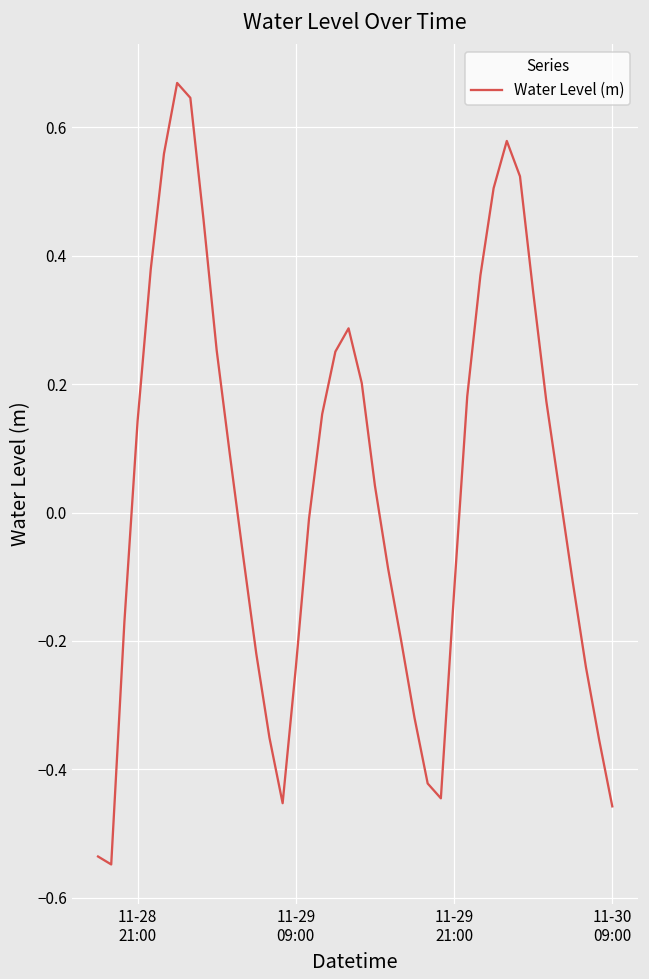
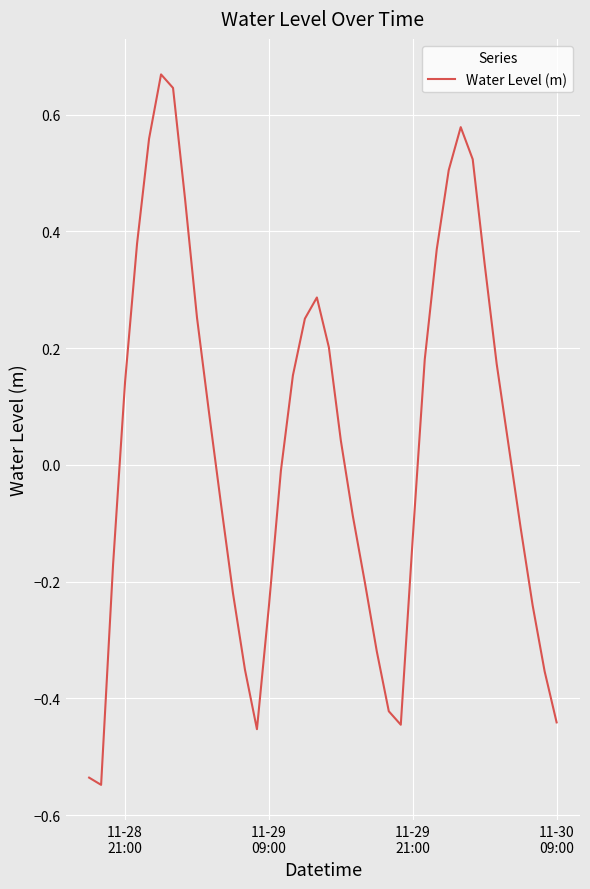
11-30 09:00: -0.46 -> -0.44
